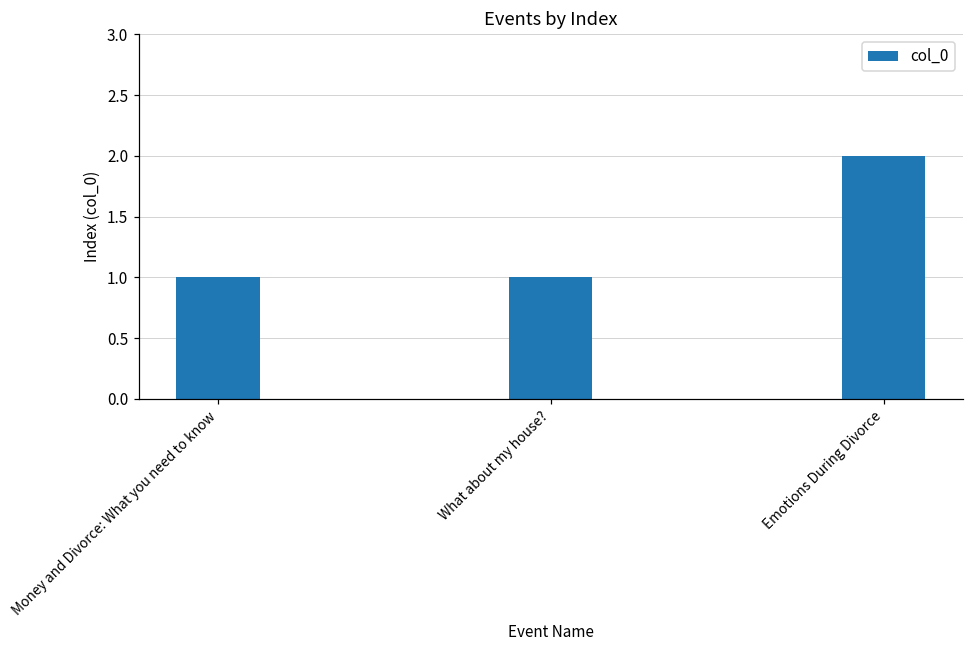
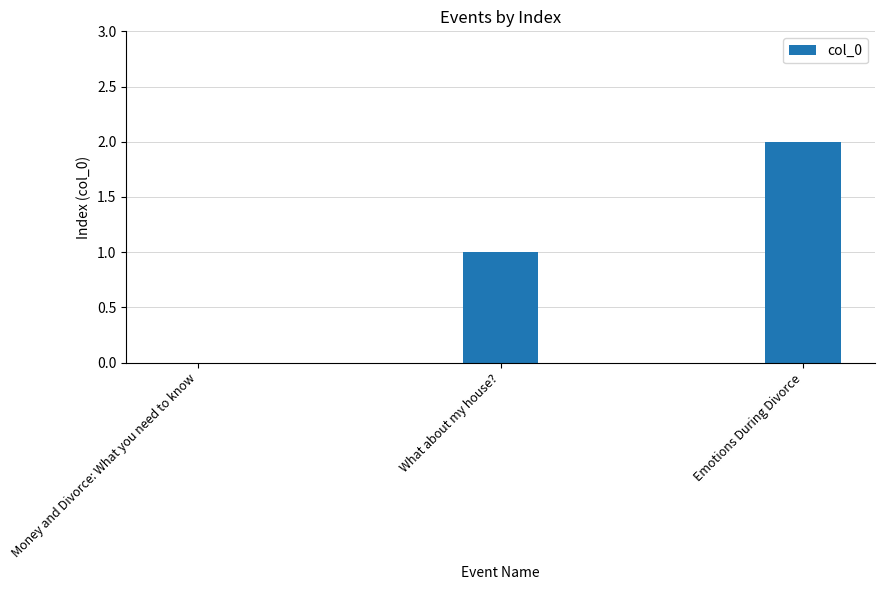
Money and Divorce: What you need to know: 1 -> 0
